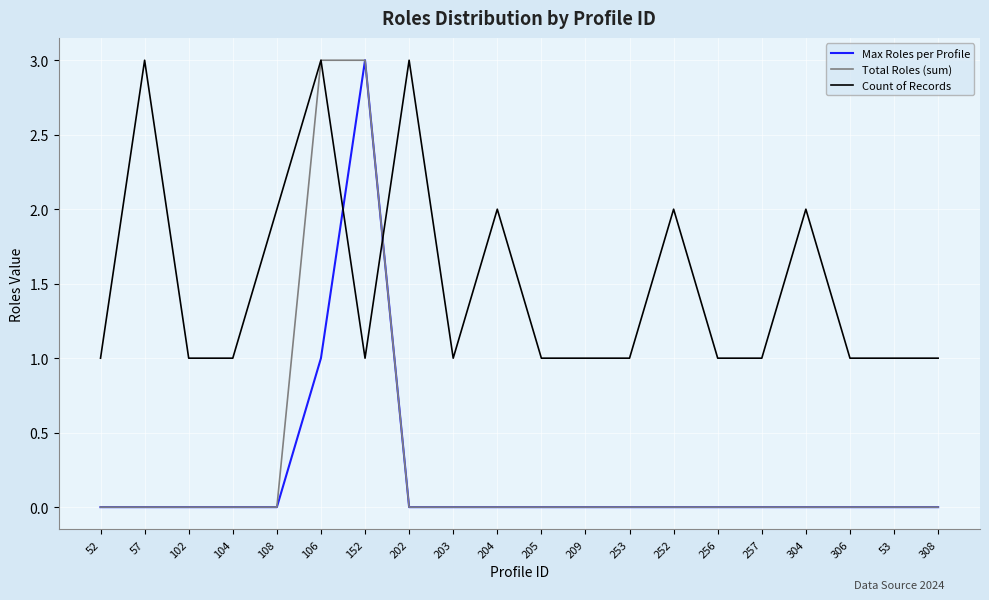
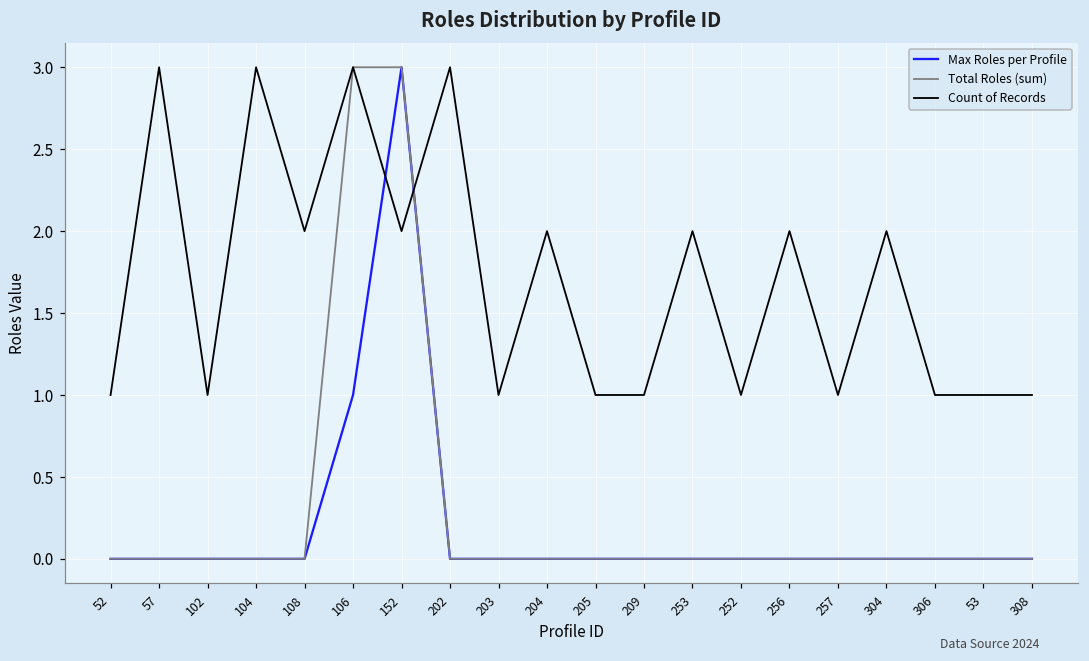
Count of Records, 104: 1 -> 3
Count of Records, 152: 1 -> 2
Count of Records, 253: 1 -> 2
Count of Records, 252: 2 -> 1
Count of Records, 256: 1 -> 2
